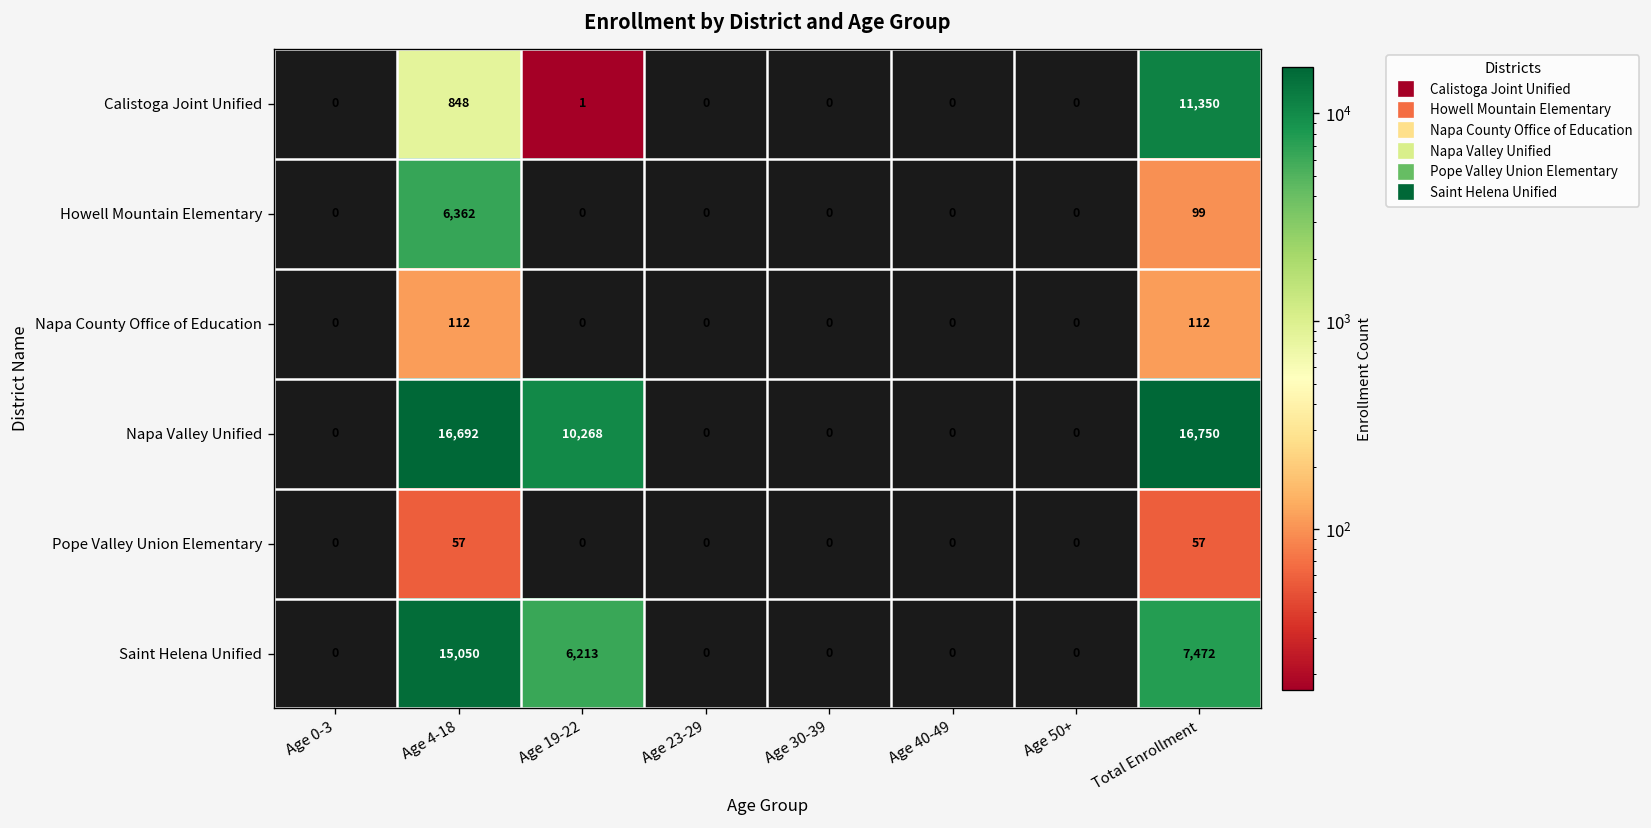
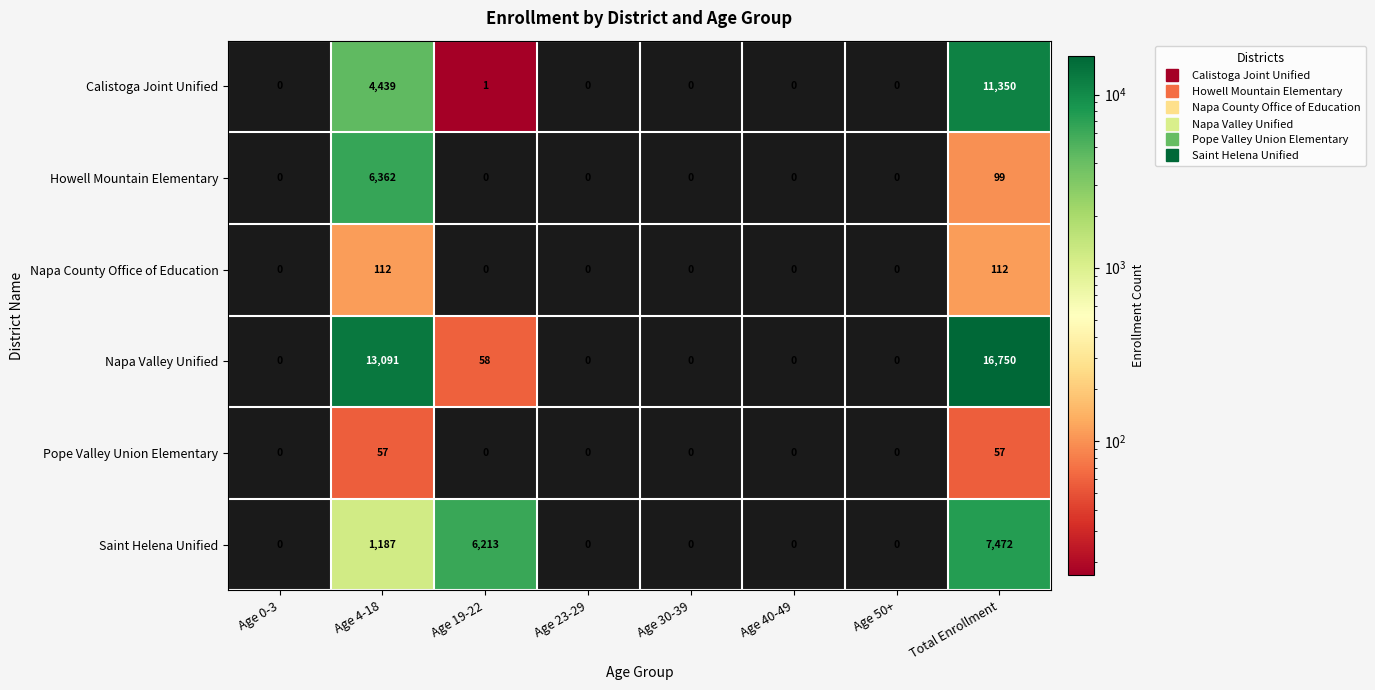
Calistoga Joint Unified, Age 4-18: 848 -> 4,439
Napa Valley Unified, Age 4-18: 16,692 -> 13,091
Napa Valley Unified, Age 19-22: 10,268 -> 58
Saint Helena Unified, Age 4-18: 15,050 -> 1,187
